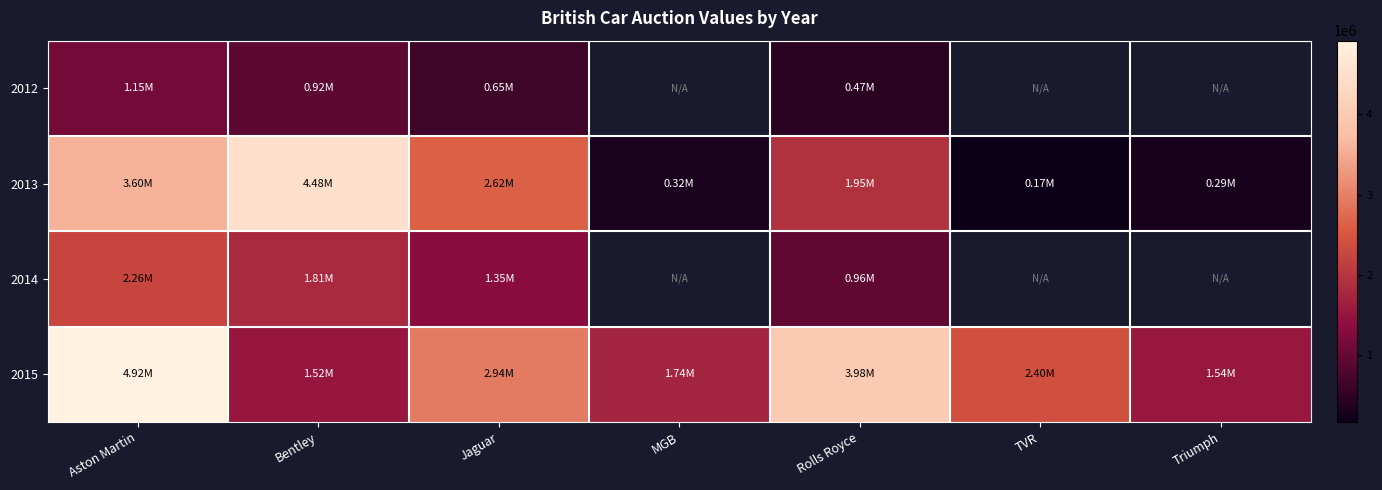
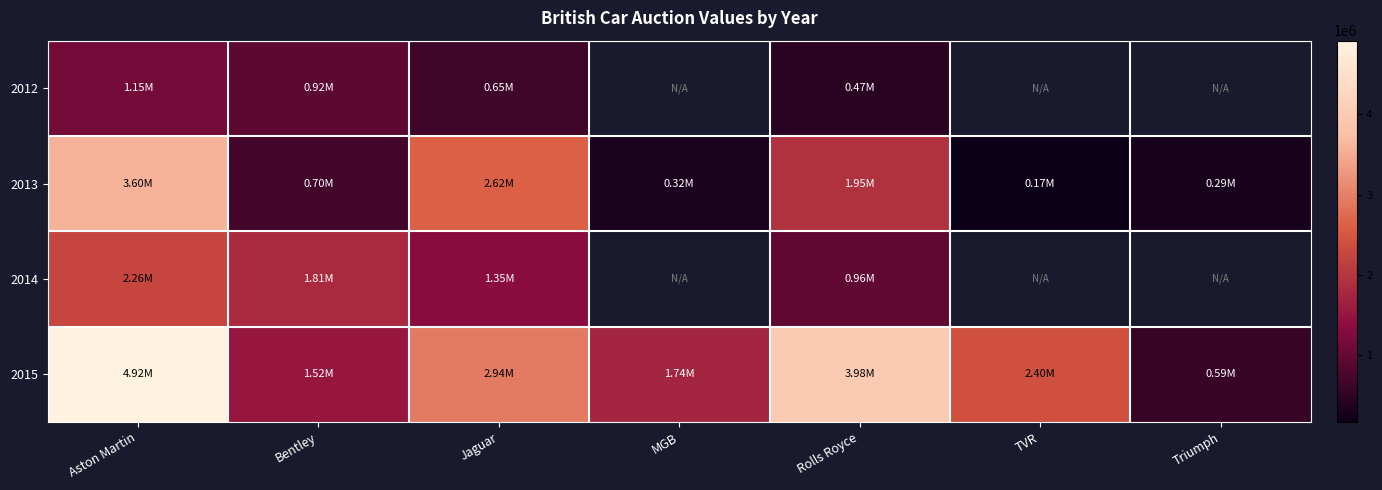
2013, Bentley: 4.48M -> 0.70M
2015, Triumph: 1.54M -> 0.59M
